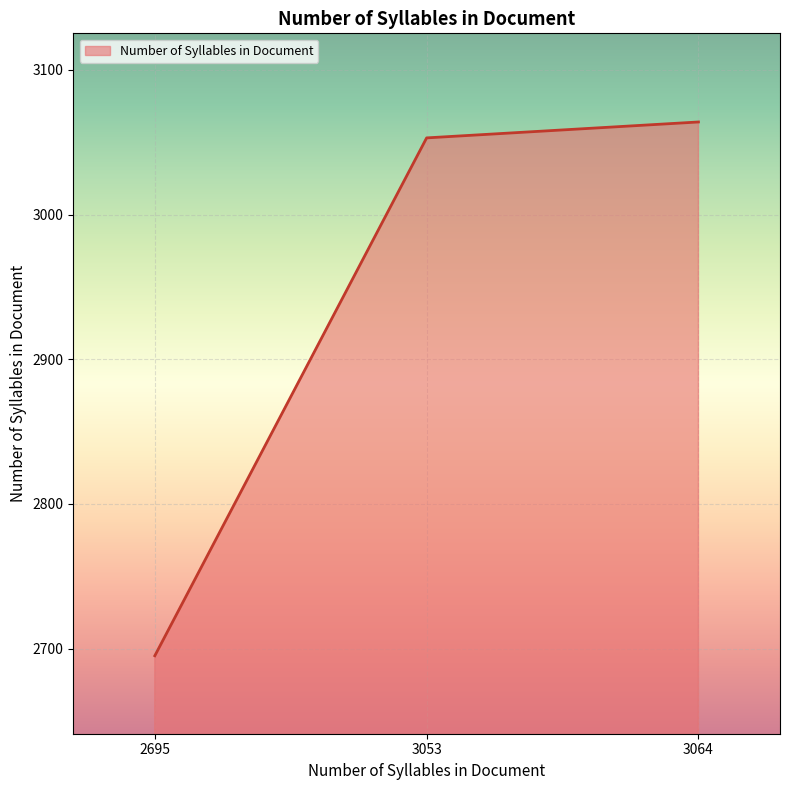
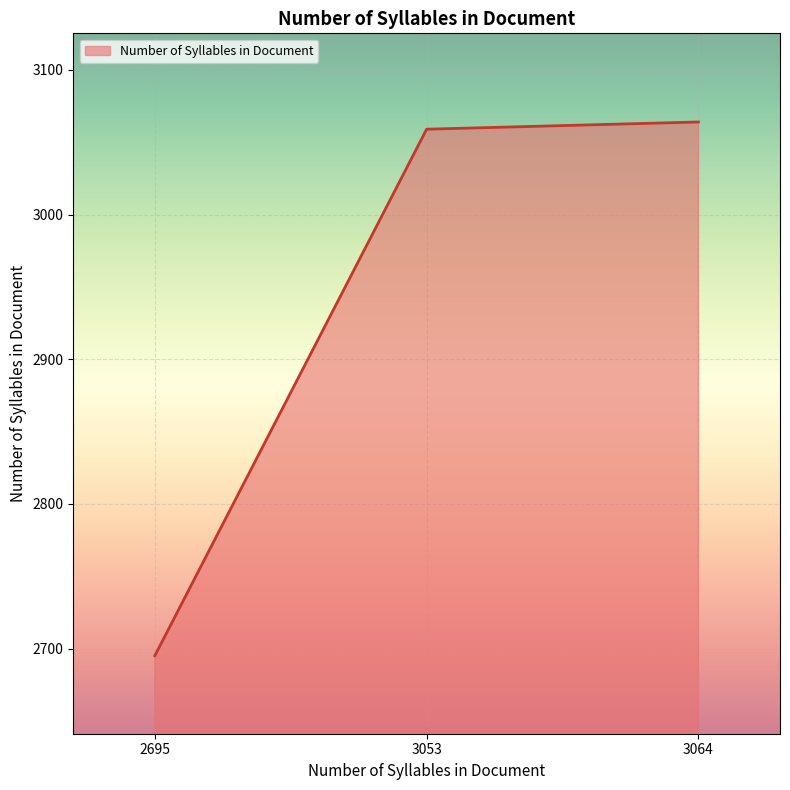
3053: 3053 -> 3059
